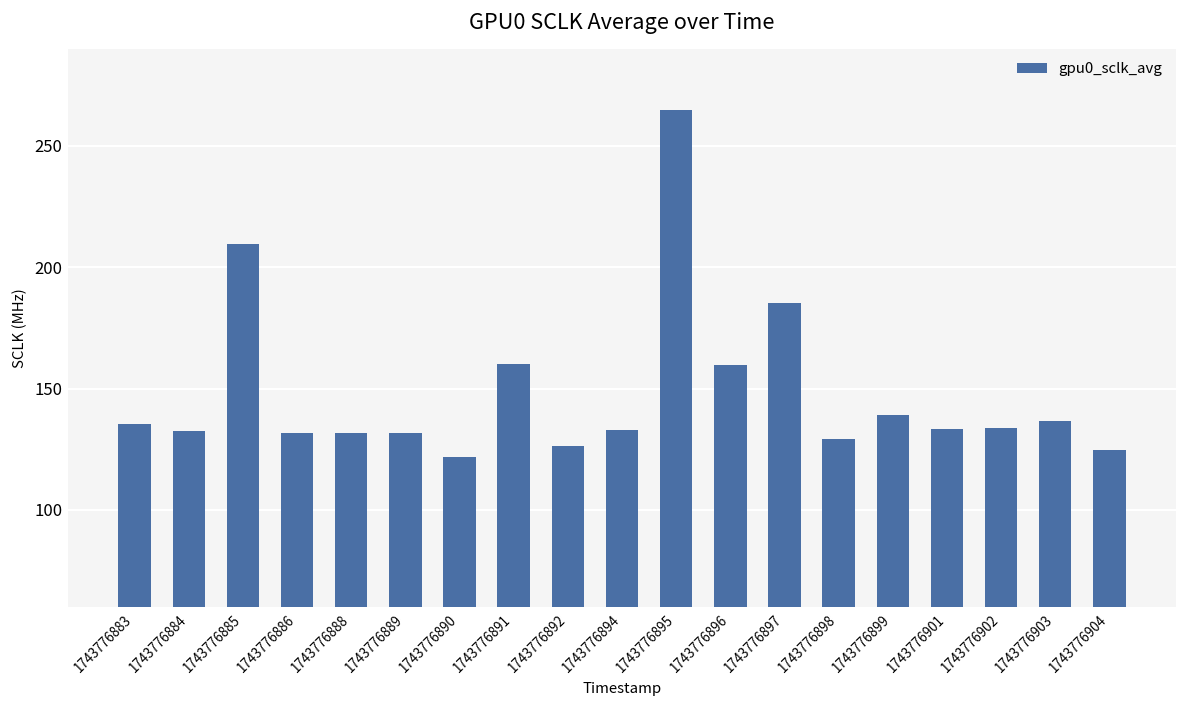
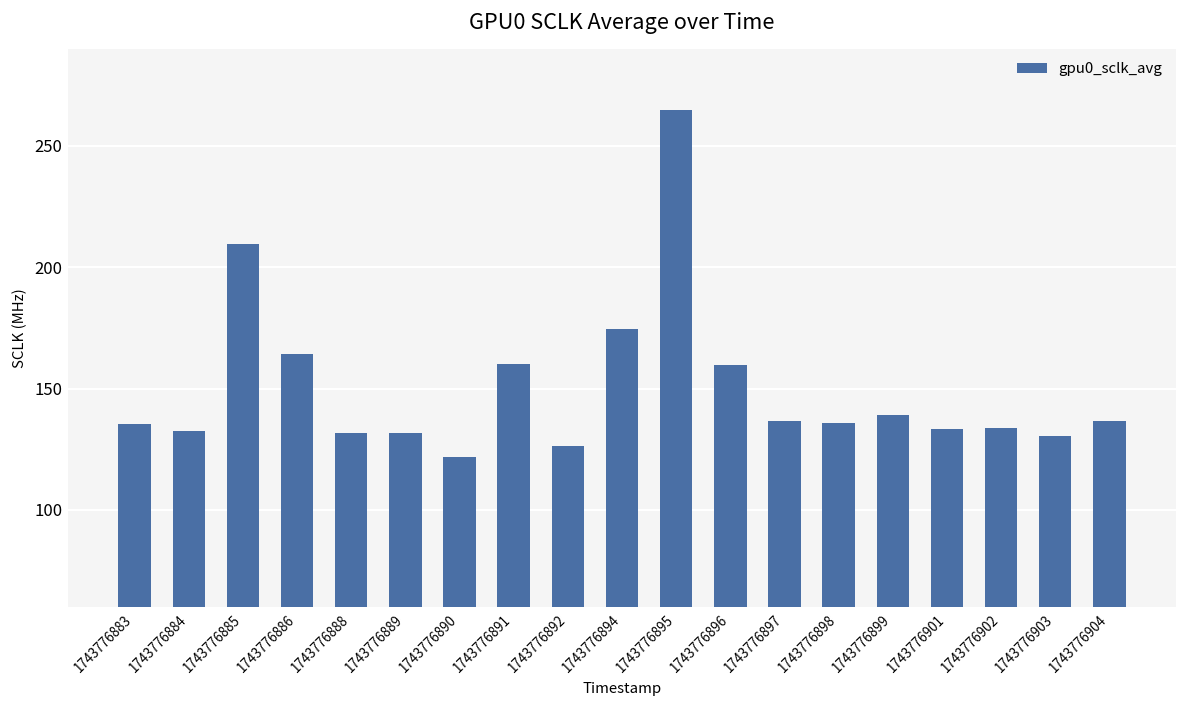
1743776886: 132 -> 164
1743776894: 133 -> 175
1743776897: 185 -> 137
1743776898: 129 -> 136
1743776903: 137 -> 131
1743776904: 125 -> 137
